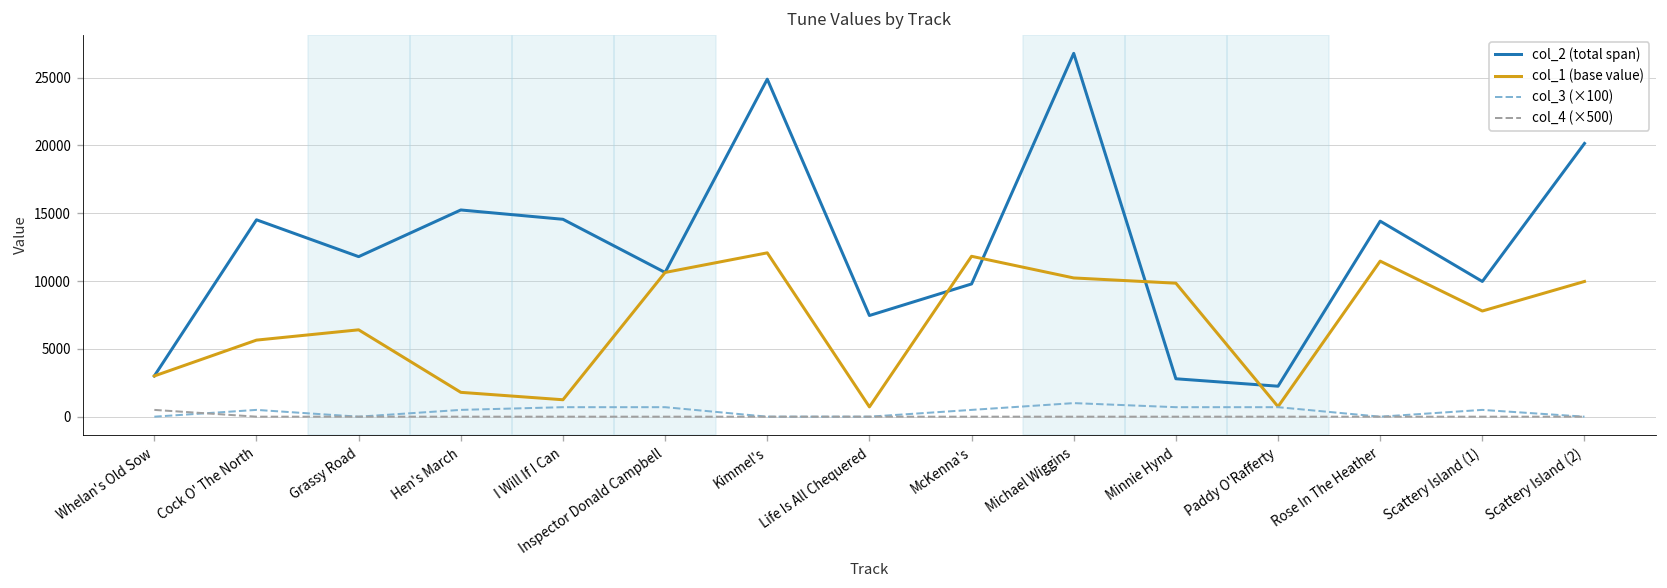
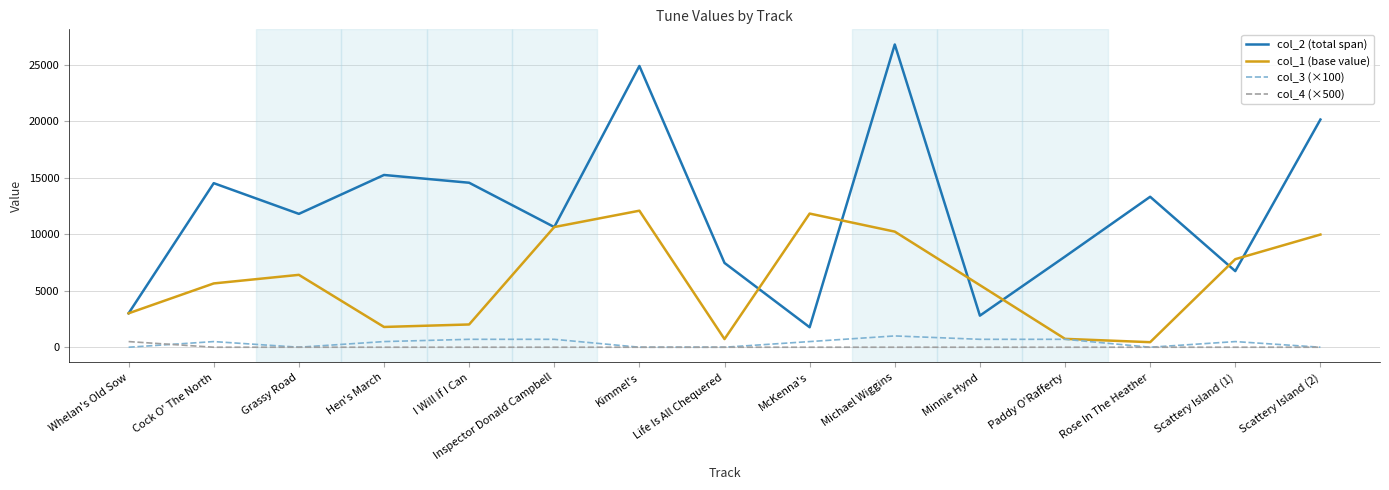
col_1 (base value), I Will If I Can: 1200 -> 2000
col_2 (total span), McKenna's: 9800 -> 1800
col_1 (base value), Minnie Hynd: 9800 -> 5500
col_2 (total span), Paddy O'Rafferty: 2200 -> 8000
col_2 (total span), Rose In The Heather: 14400 -> 13300
col_1 (base value), Rose In The Heather: 11500 -> 400
col_2 (total span), Scattery Island (1): 10000 -> 6700
